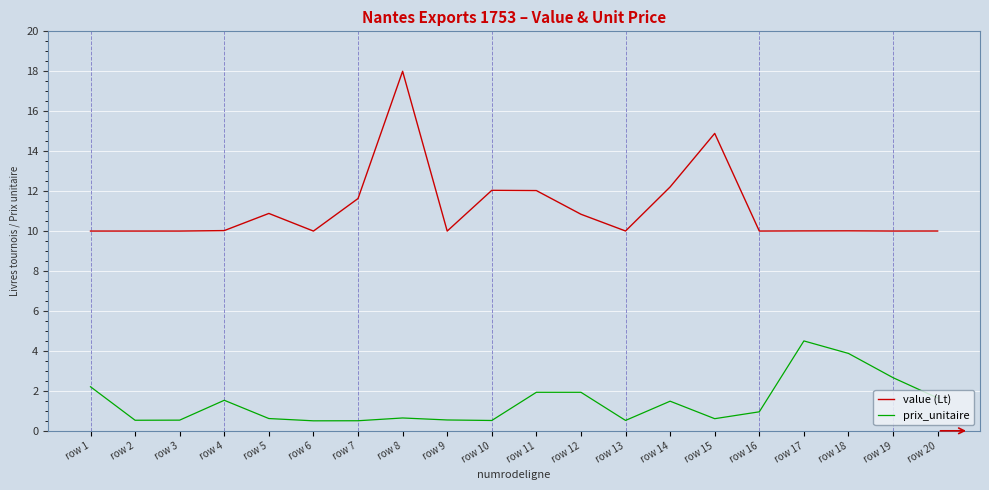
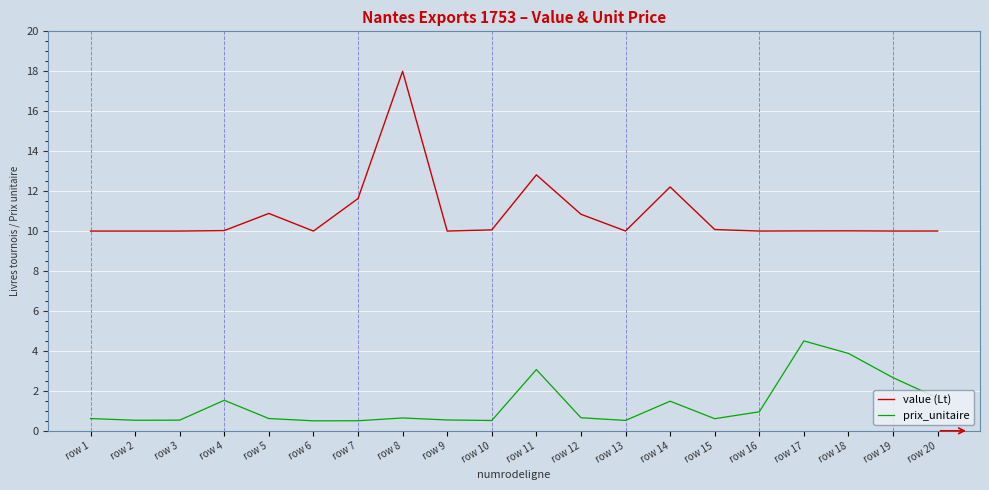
prix_unitaire, row 1: 2.2 -> 0.6
value (Lt), row 10: 12.0 -> 10.1
value (Lt), row 11: 12.0 -> 12.8
prix_unitaire, row 11: 1.9 -> 3.1
prix_unitaire, row 12: 1.9 -> 0.7
value (Lt), row 15: 14.9 -> 10.1
